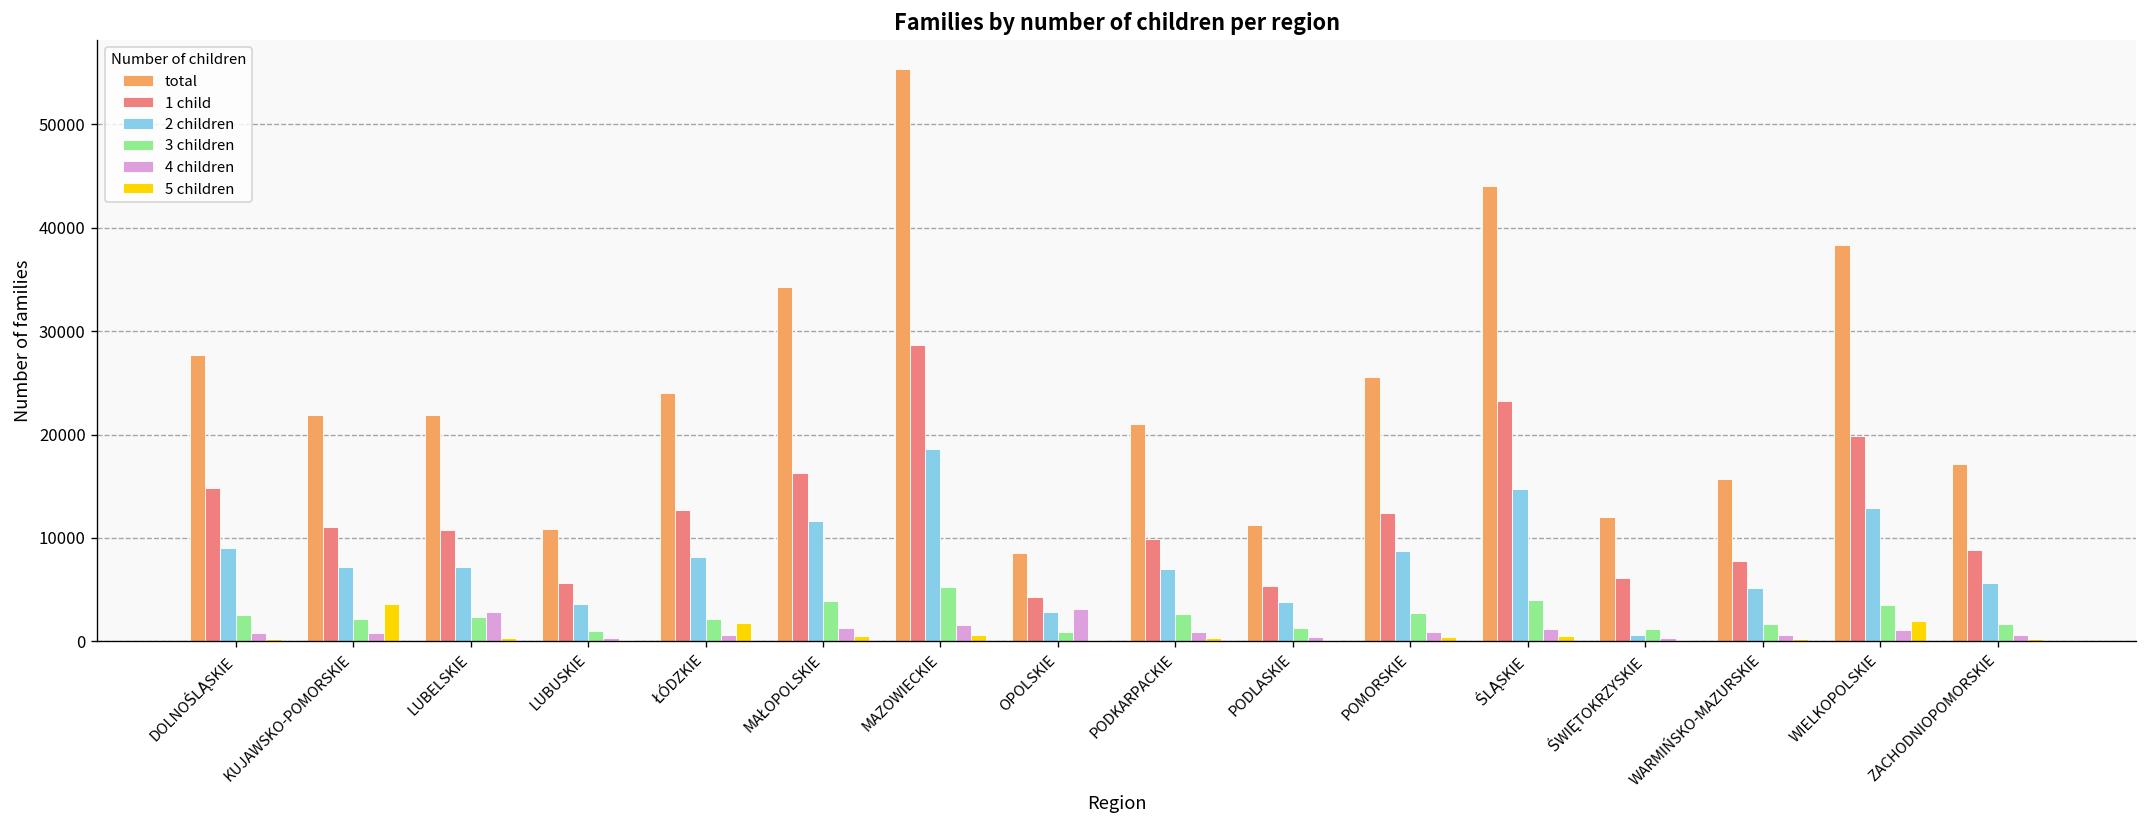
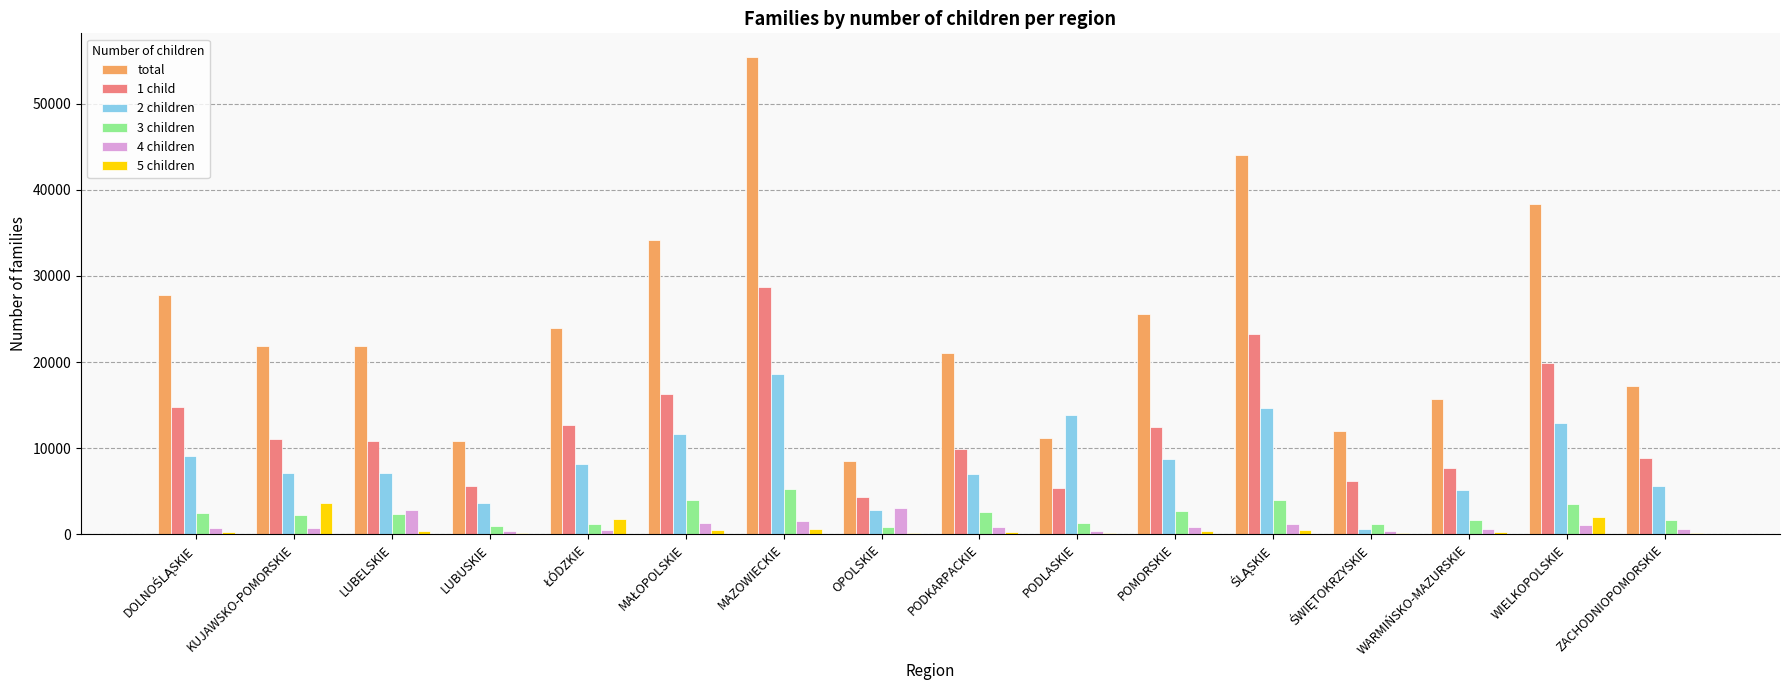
3 children, ŁÓDZKIE: 2000 -> 1000
2 children, PODLASKIE: 4000 -> 14000
